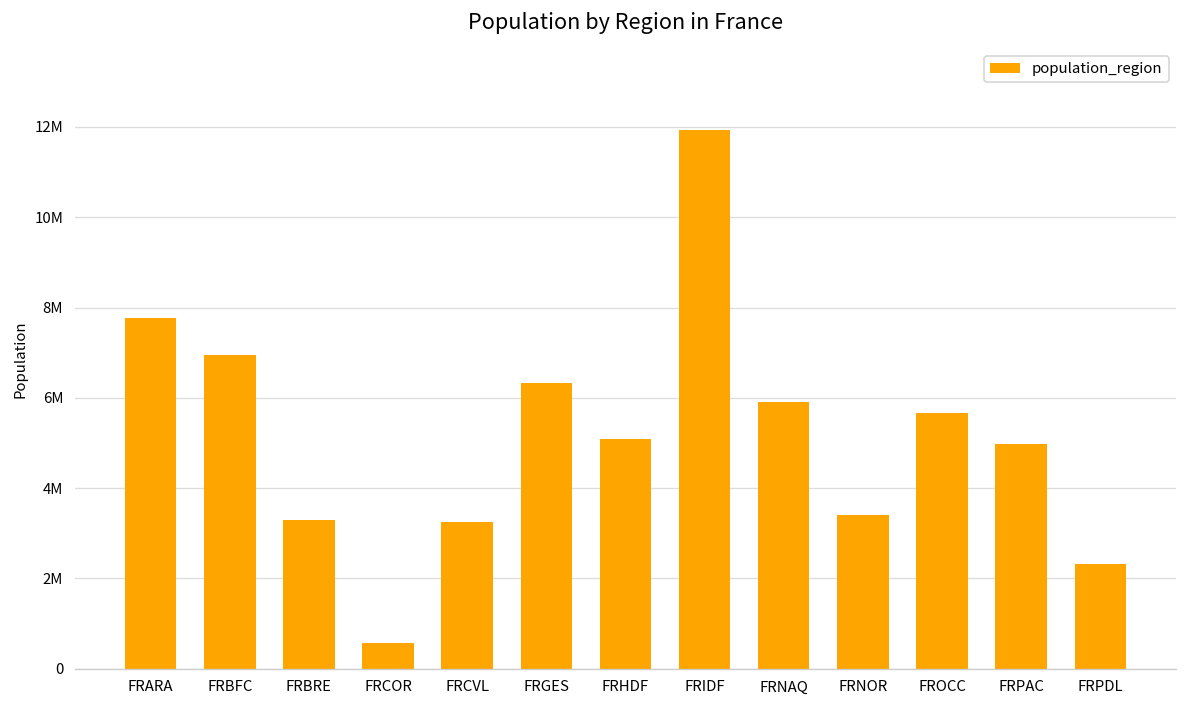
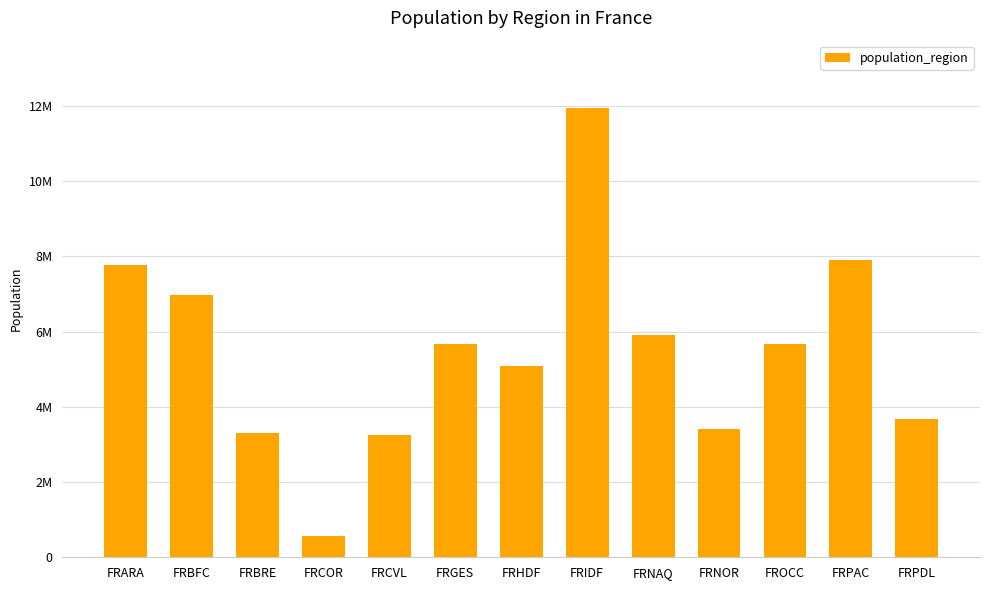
FRGES: 6300000 -> 5700000
FRPAC: 5000000 -> 7900000
FRPDL: 2300000 -> 3700000
